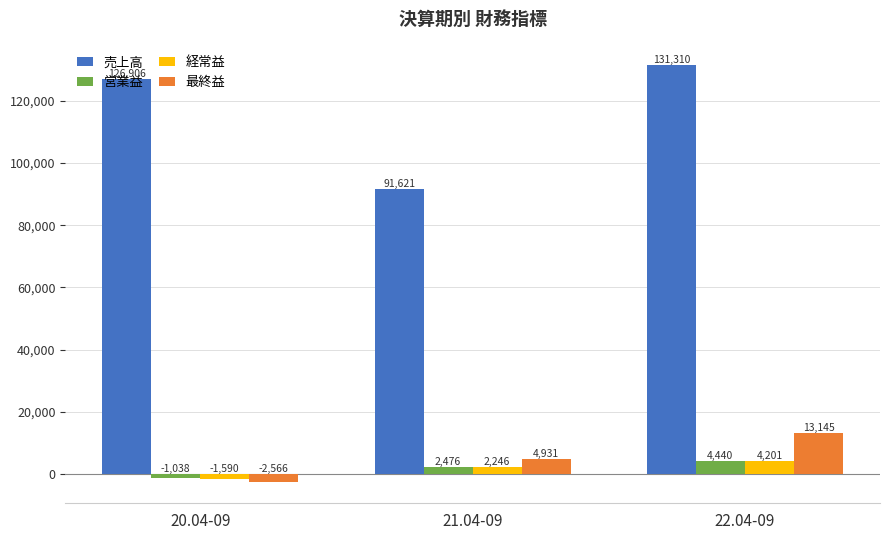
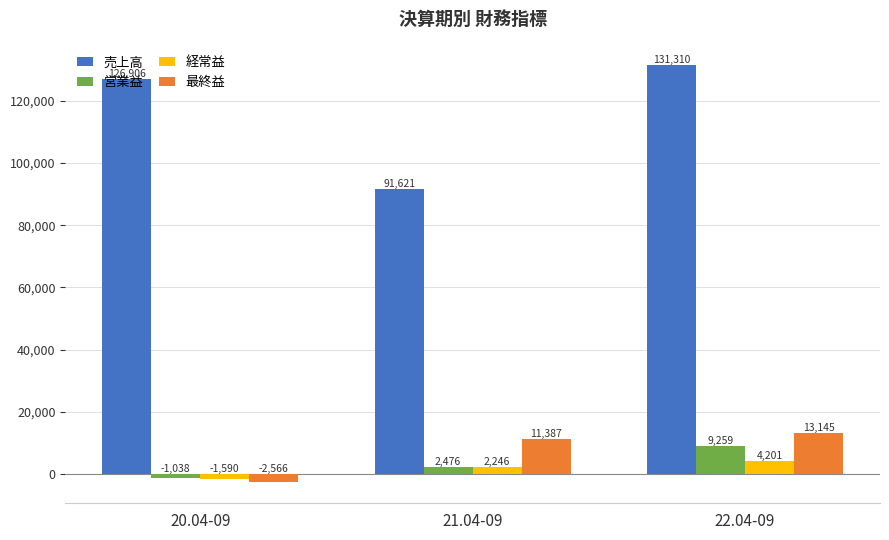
最終益, 21.04-09: 4,931 -> 11,387
営業益, 22.04-09: 4,440 -> 9,259
